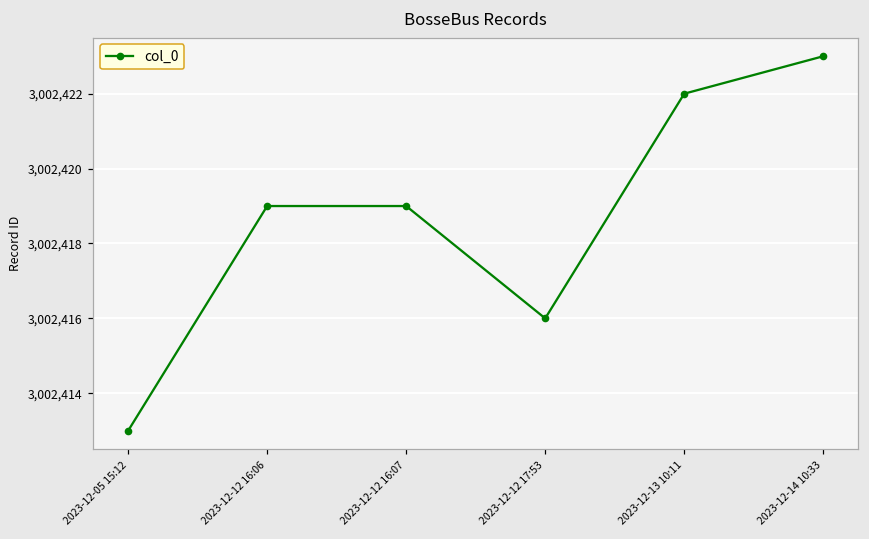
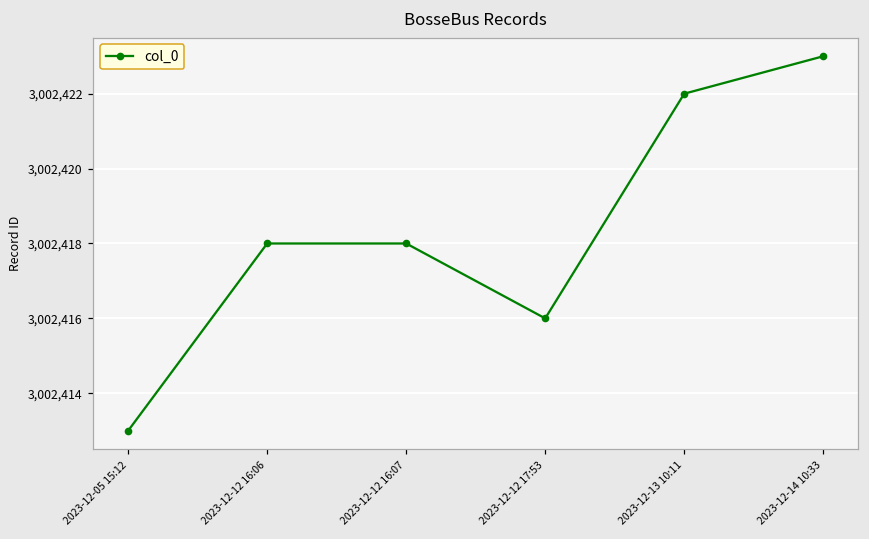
2023-12-12 16:06: 3,002,419 -> 3,002,418
2023-12-12 16:07: 3,002,419 -> 3,002,418
